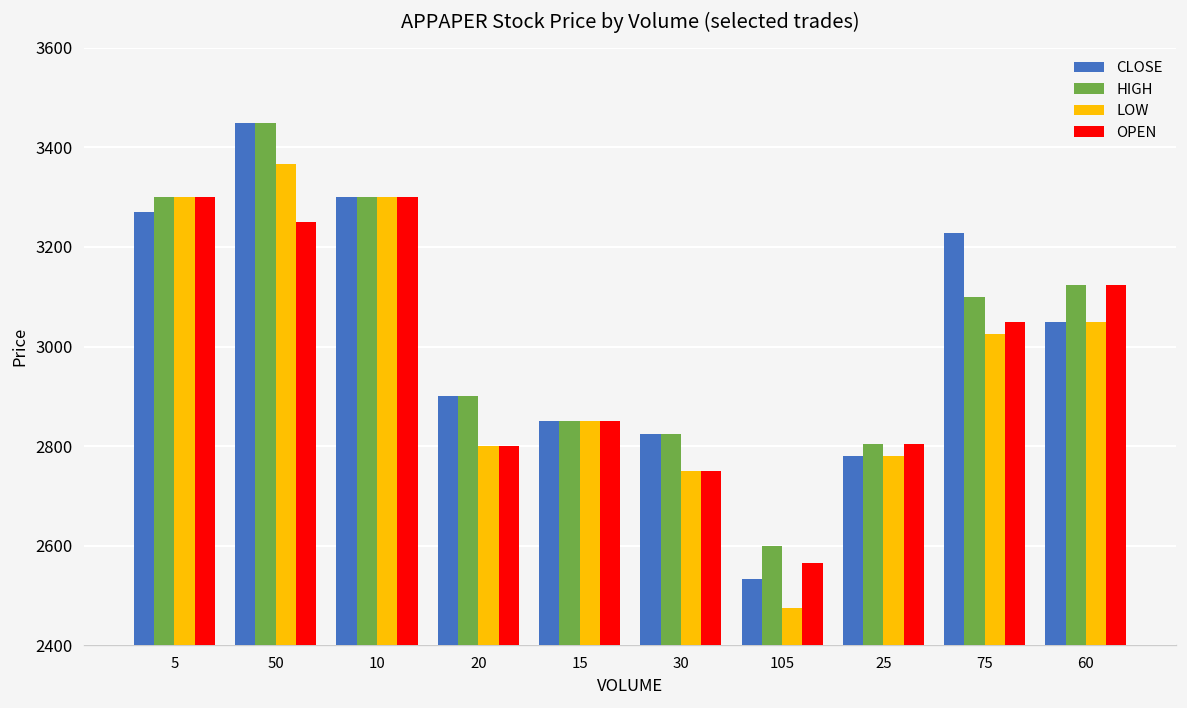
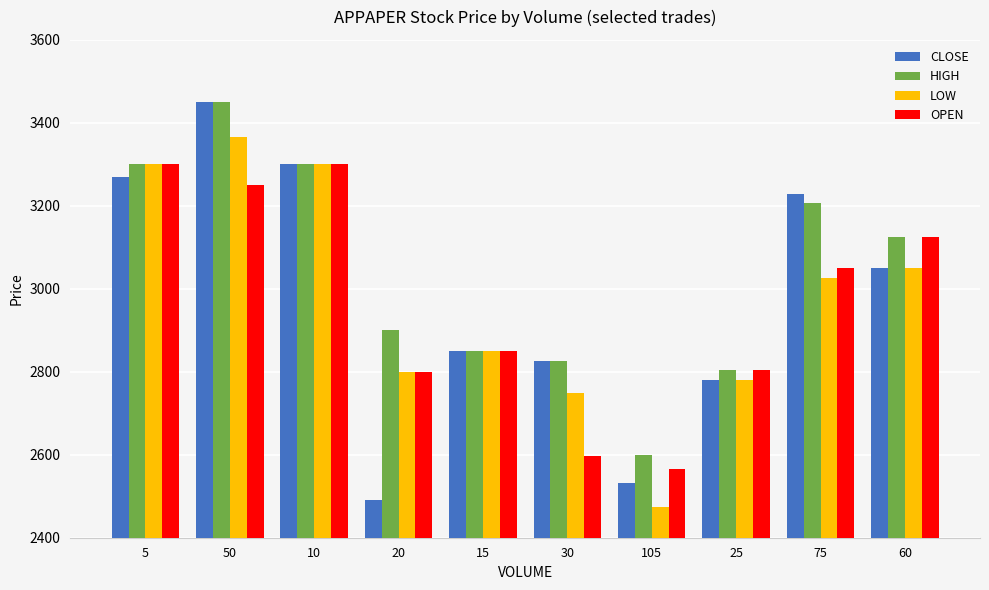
CLOSE, 20: 2900 -> 2490
OPEN, 30: 2750 -> 2600
HIGH, 75: 3100 -> 3210
